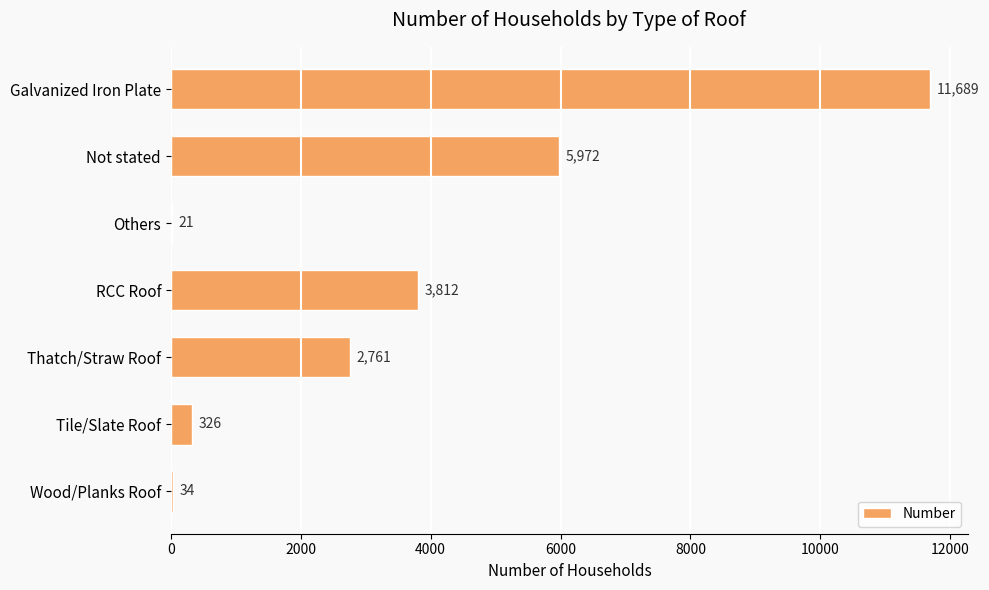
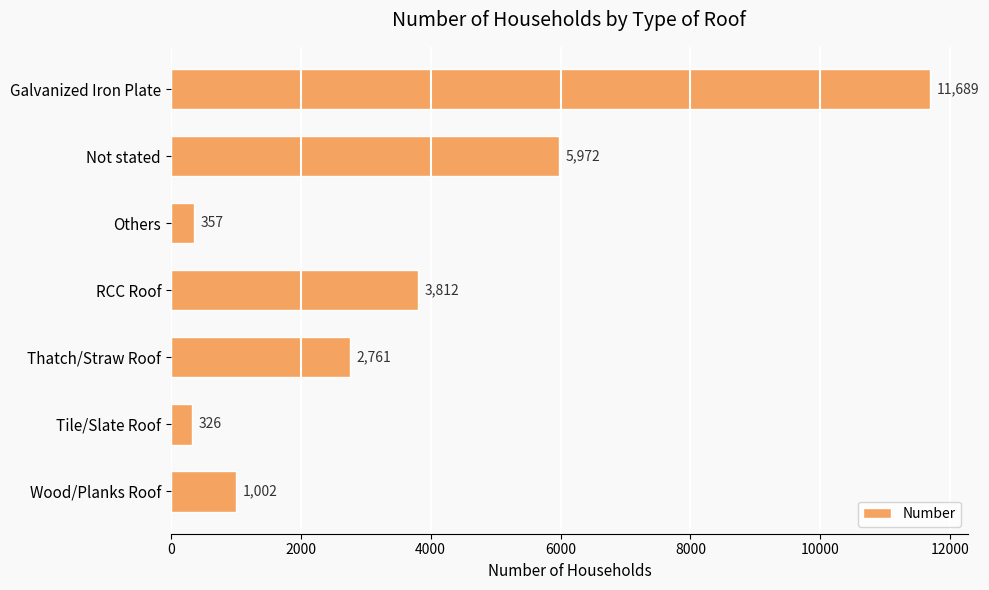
Others: 21 -> 357
Wood/Planks Roof: 34 -> 1,002
